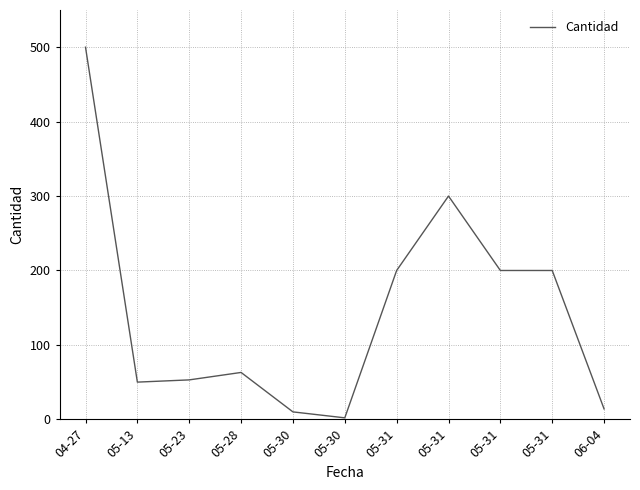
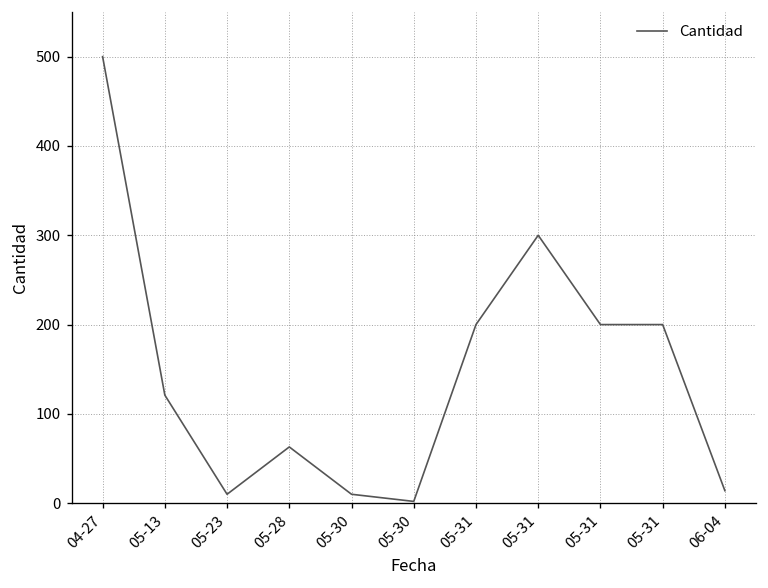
05-13: 50 -> 120
05-23: 50 -> 10
